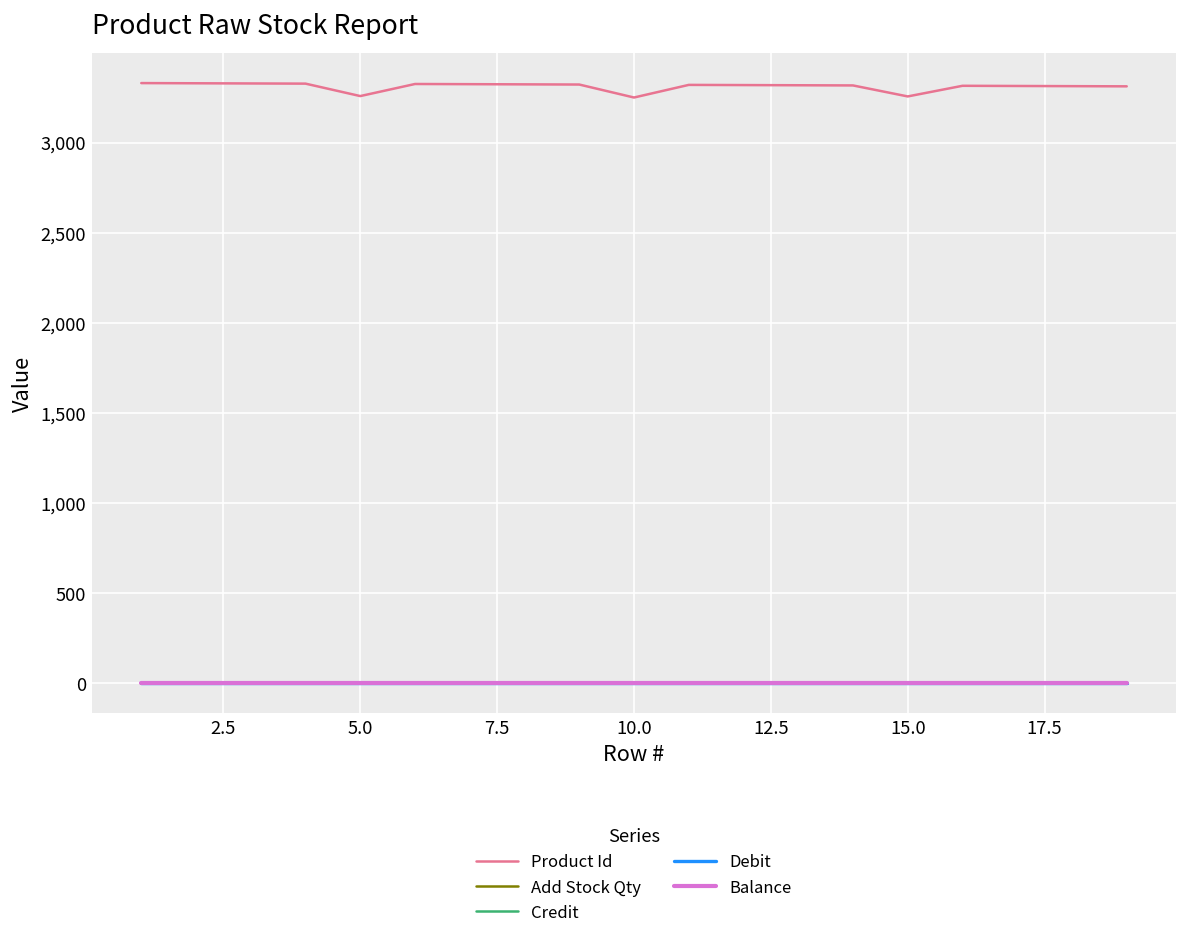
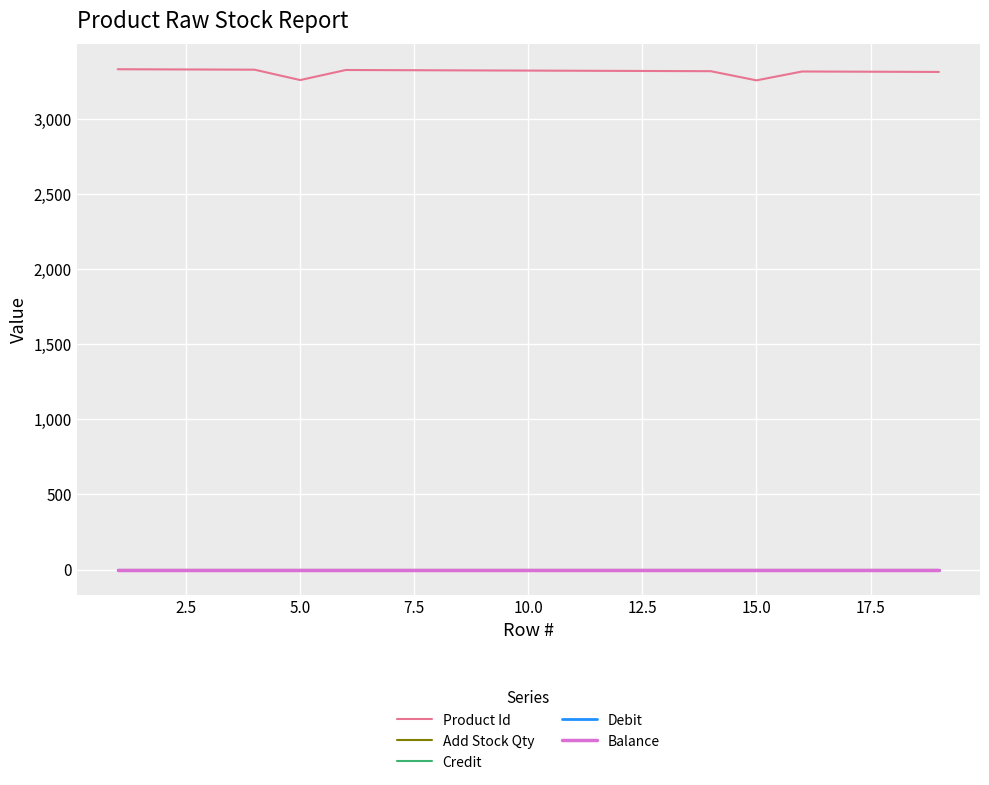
Product Id, 10.0: 3,250 -> 3,320
